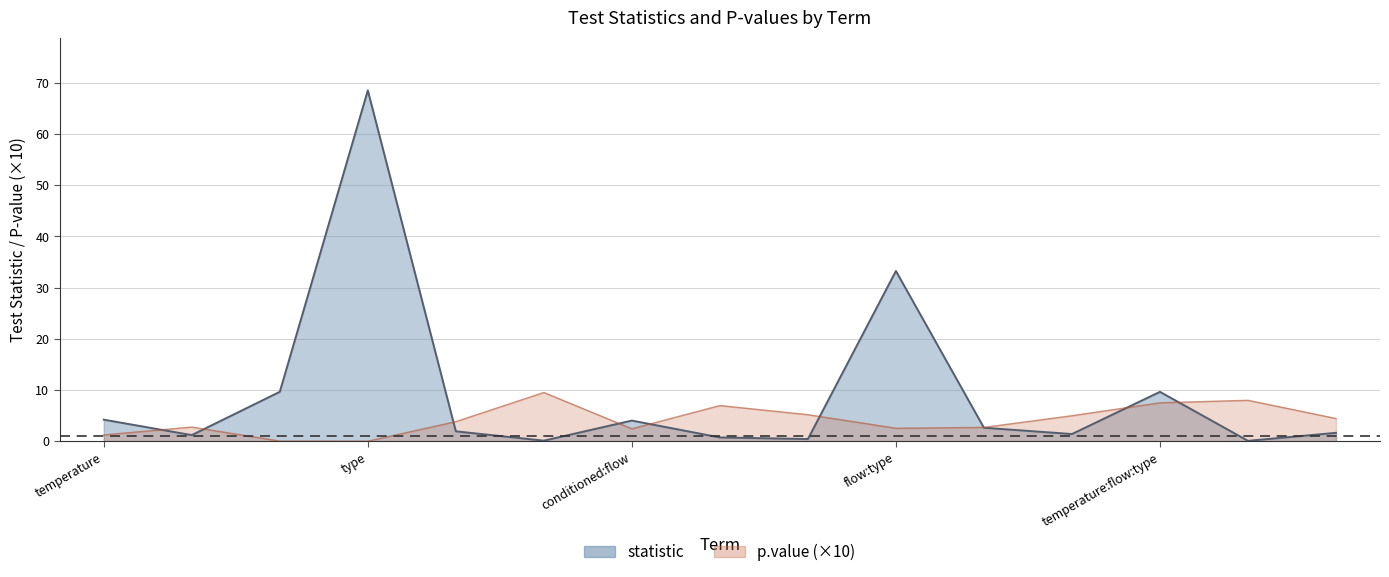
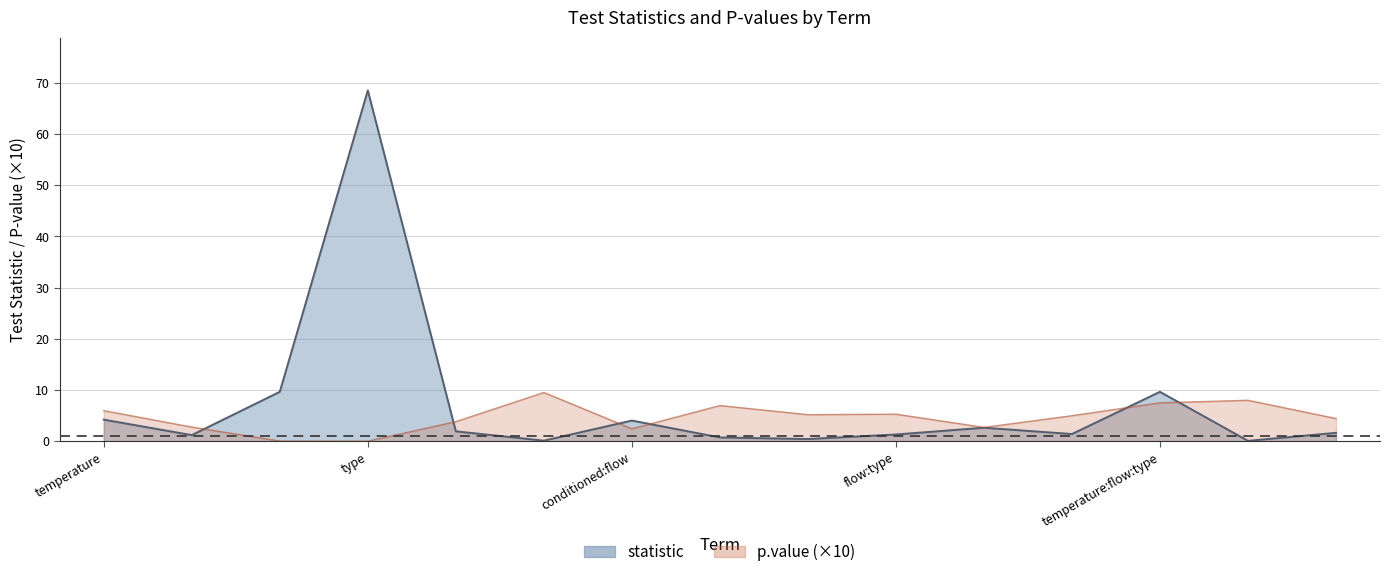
p.value (×10), temperature: 1 -> 6
statistic, flow:type: 33 -> 1
p.value (×10), flow:type: 3 -> 5
